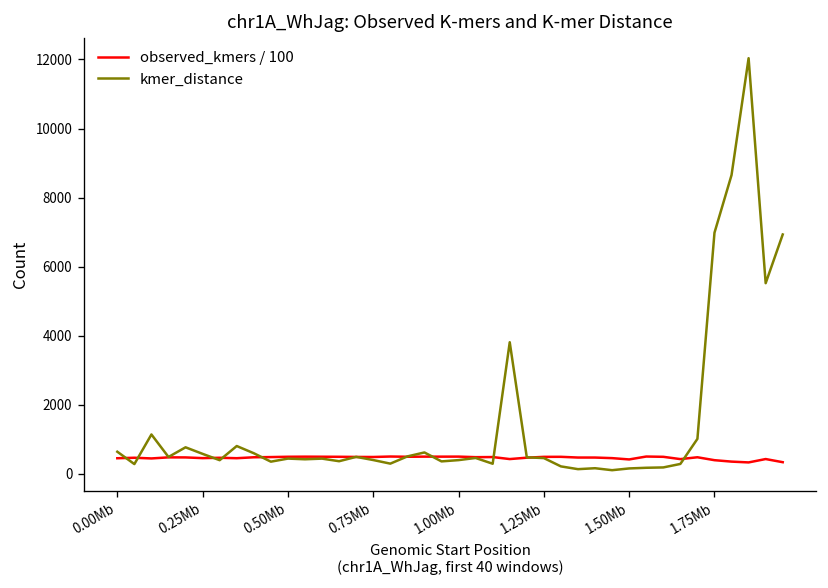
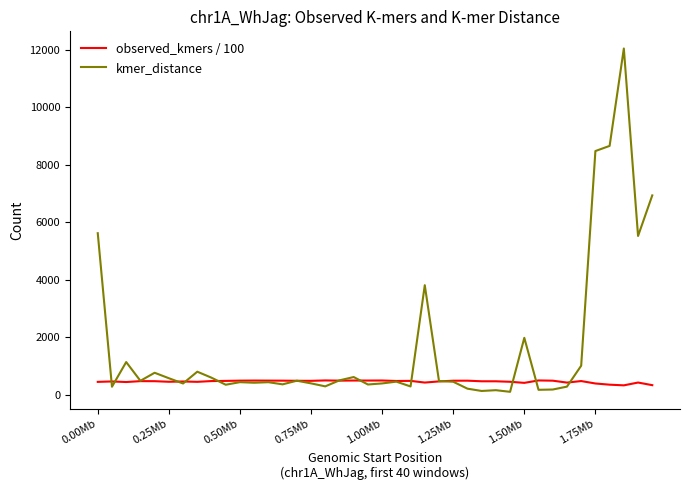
kmer_distance, 0.00Mb: 600 -> 5600
kmer_distance, 1.50Mb: 200 -> 2000
kmer_distance, 1.75Mb: 7000 -> 8500
